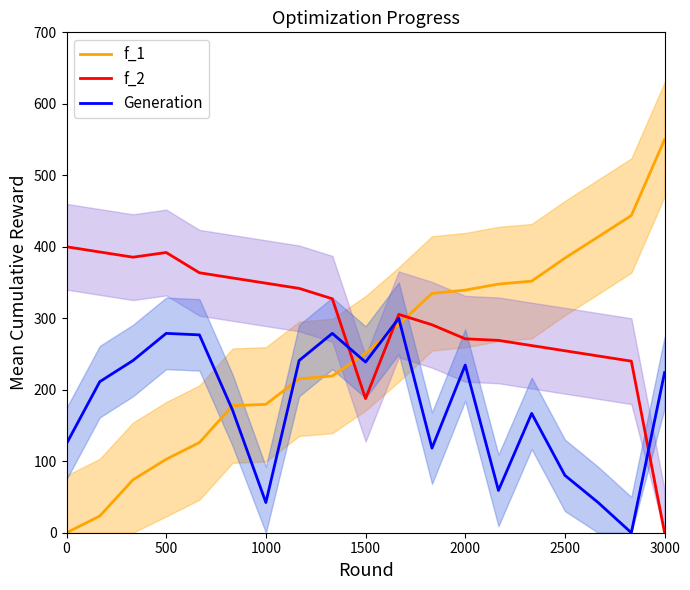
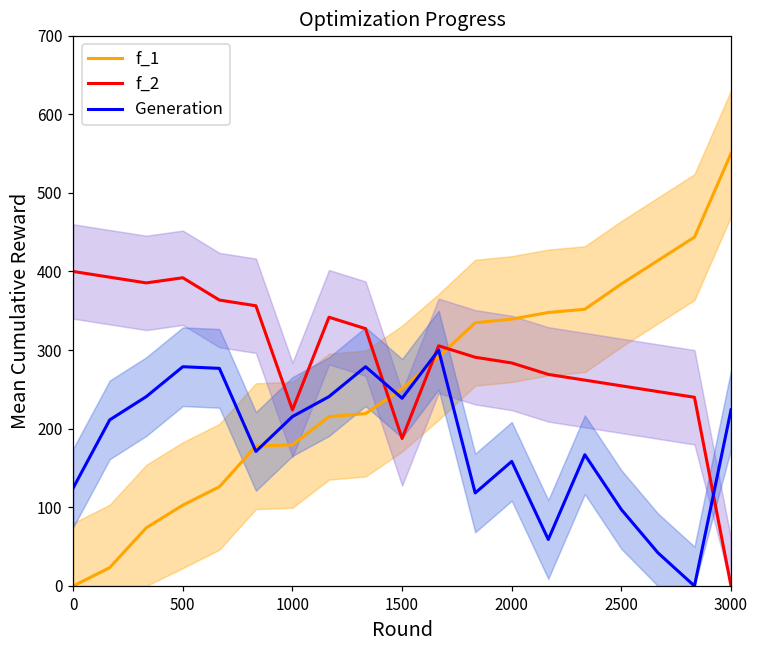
f_2, 1000: 350 -> 220
Generation, 1000: 40 -> 220
f_2, 2000: 270 -> 280
Generation, 2000: 230 -> 160
Generation, 2500: 80 -> 100
